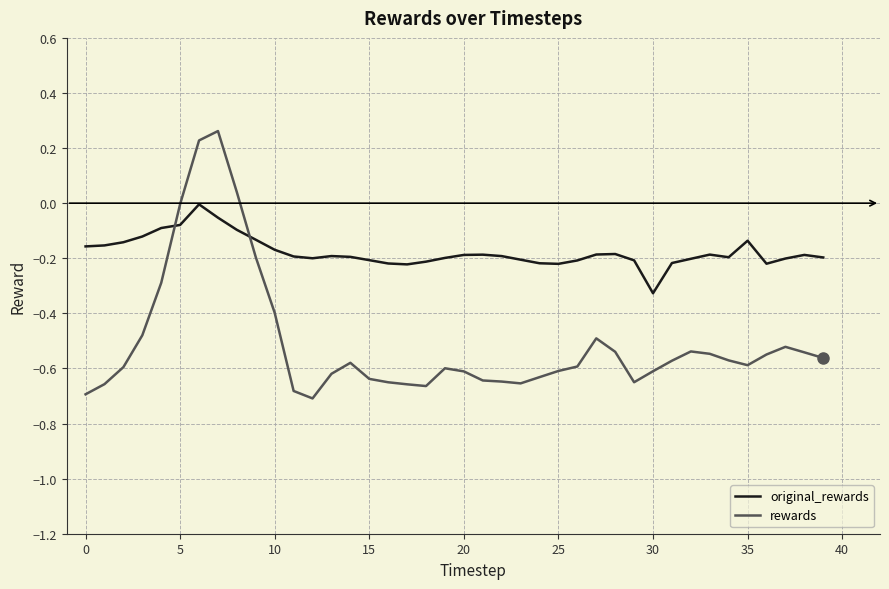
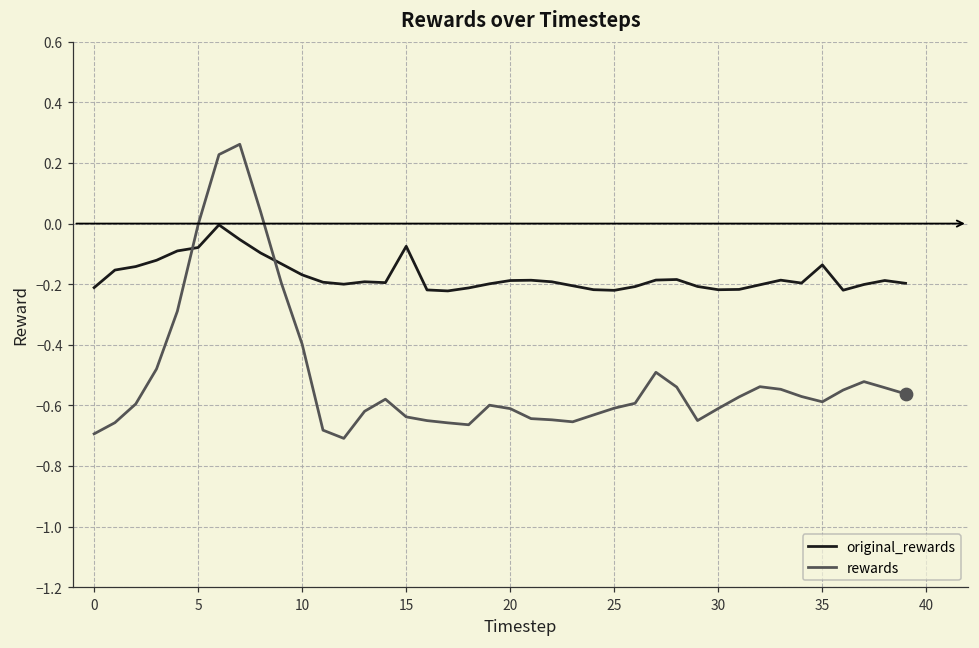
original_rewards, 0: -0.16 -> -0.21
original_rewards, 15: -0.21 -> -0.07
original_rewards, 30: -0.33 -> -0.22
